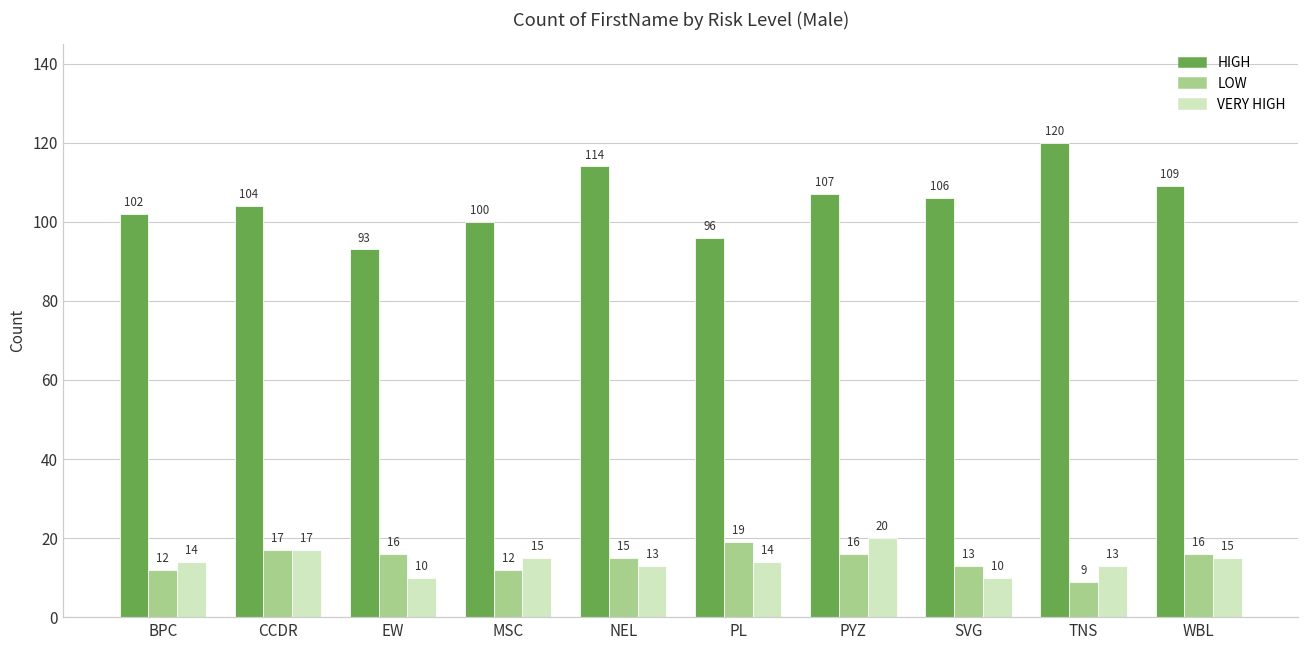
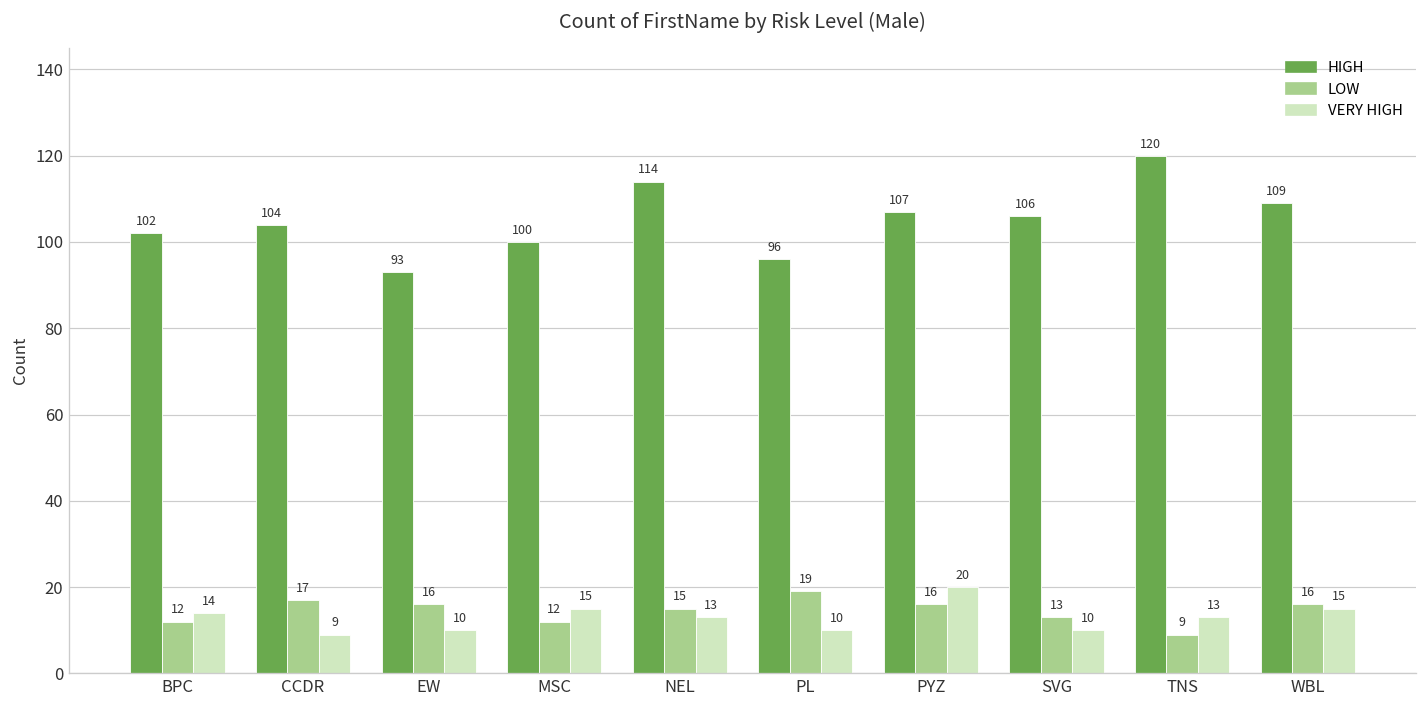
VERY HIGH, CCDR: 17 -> 9
VERY HIGH, PL: 14 -> 10
